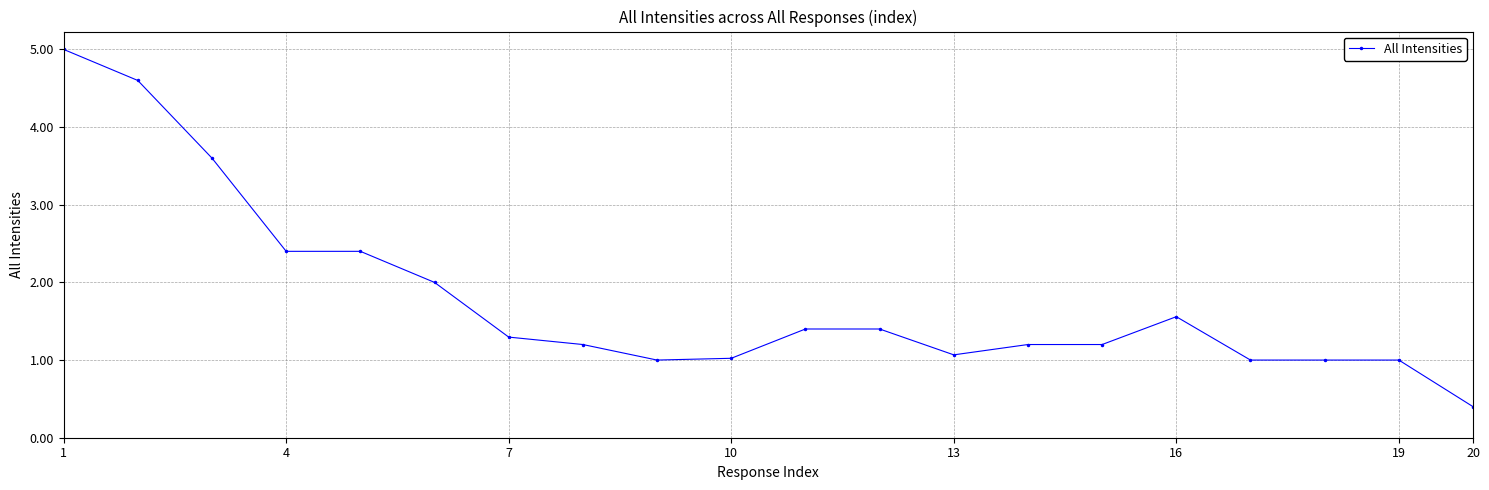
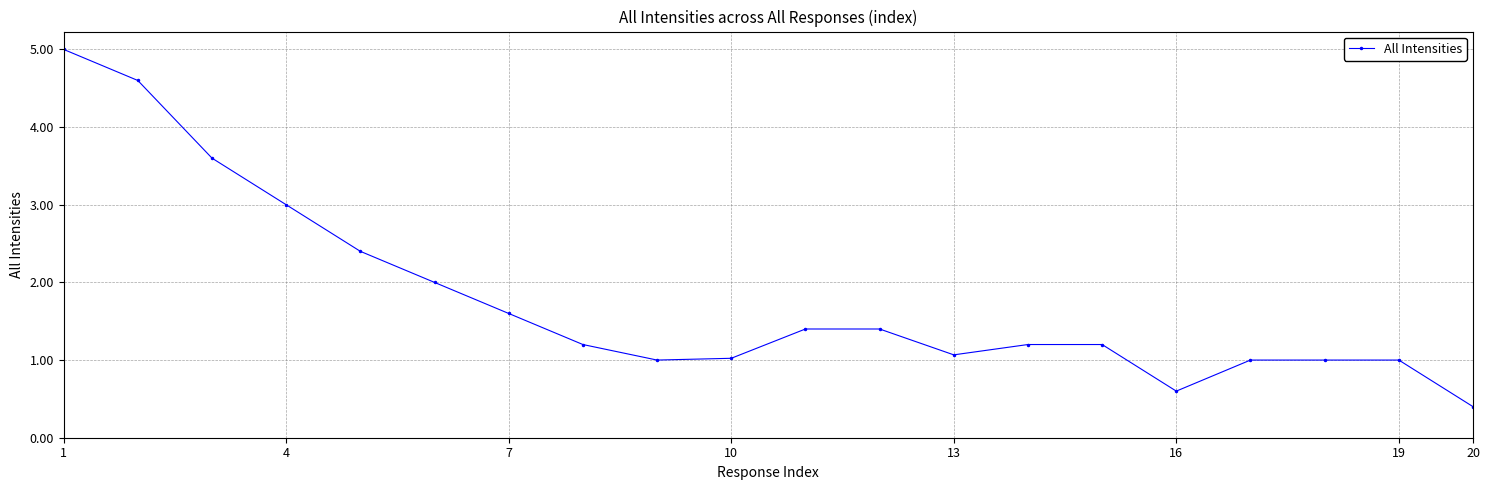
4: 2.4 -> 3.0
7: 1.3 -> 1.6
16: 1.6 -> 0.6
